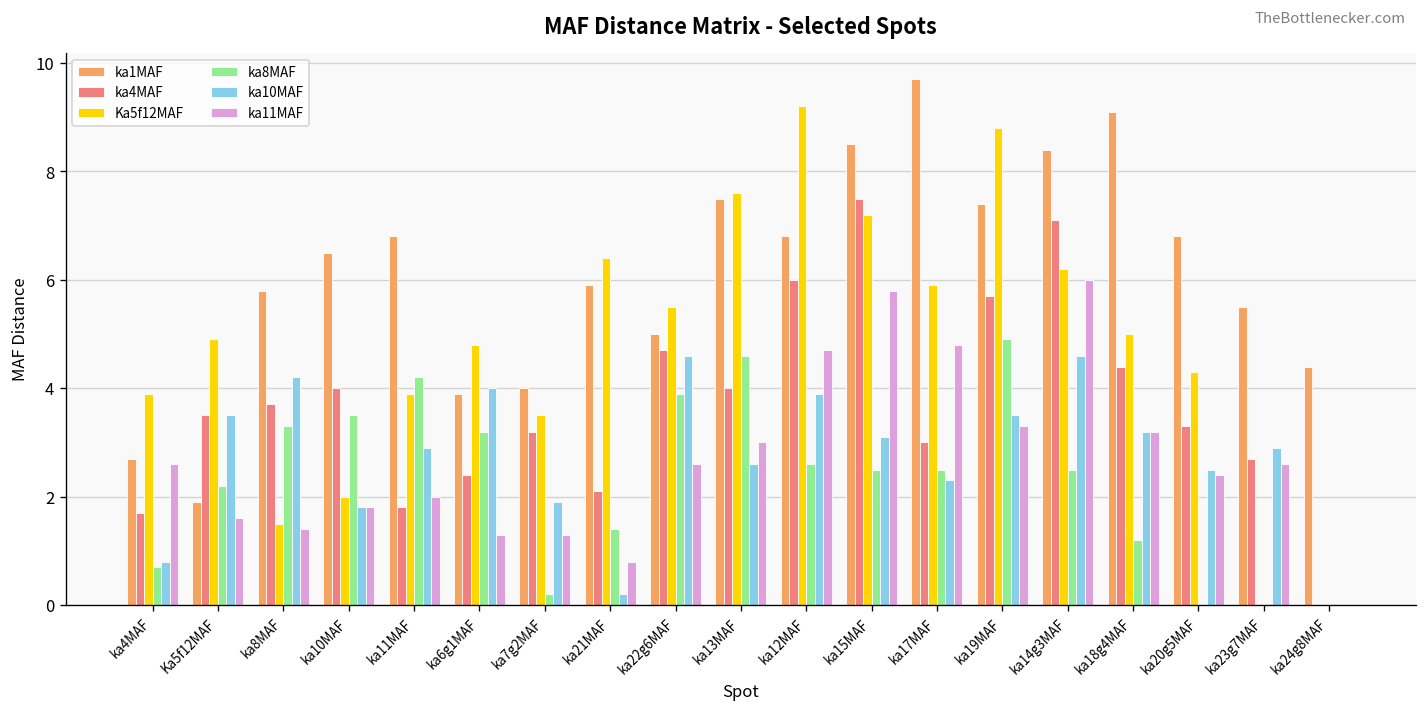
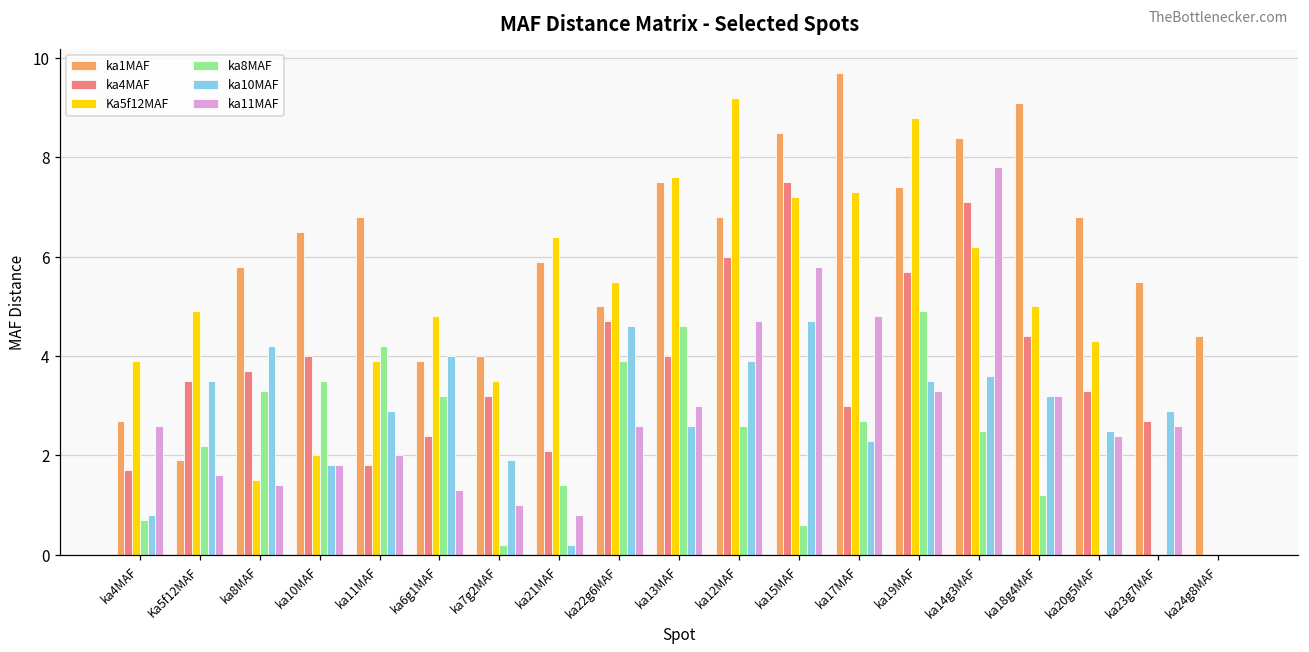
ka11MAF, ka7g2MAF: 1.3 -> 1.0
ka8MAF, ka15MAF: 2.5 -> 0.6
ka10MAF, ka15MAF: 3.1 -> 4.7
Ka5f12MAF, ka17MAF: 5.9 -> 7.3
ka8MAF, ka17MAF: 2.5 -> 2.7
ka10MAF, ka14g3MAF: 4.6 -> 3.6
ka11MAF, ka14g3MAF: 6.0 -> 7.8
